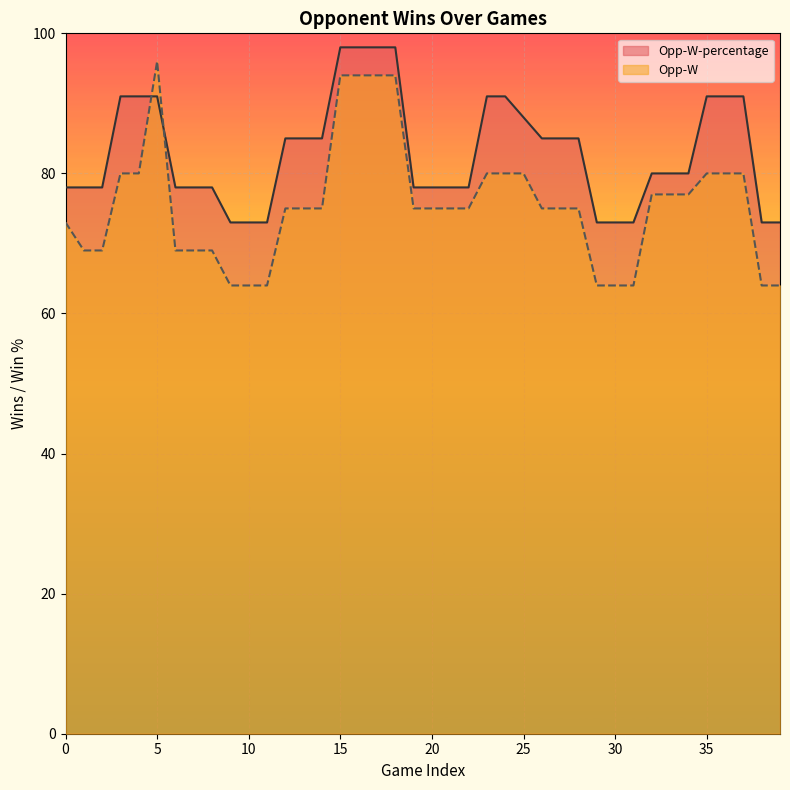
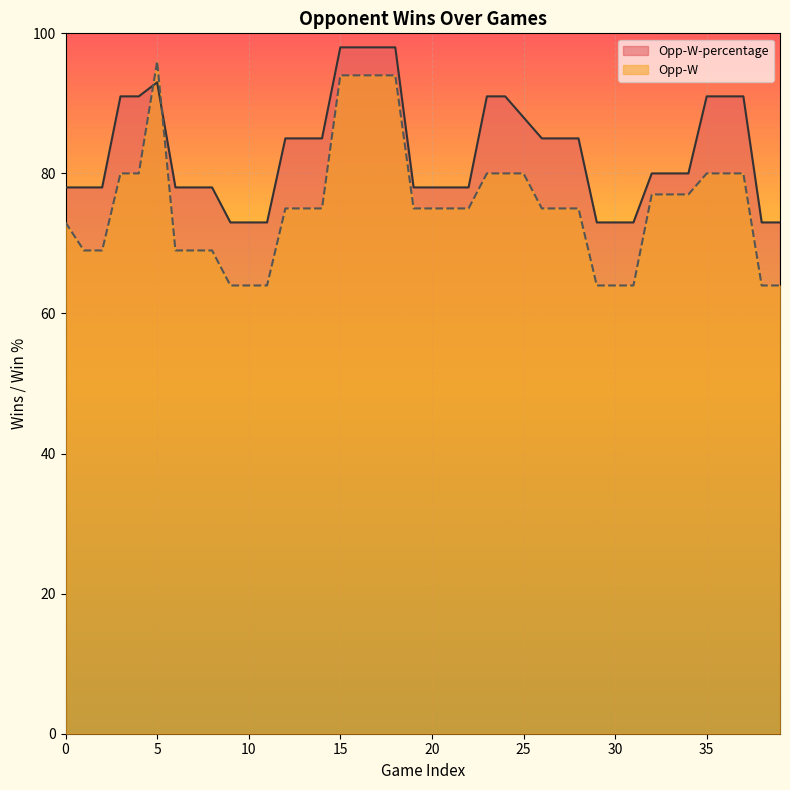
Opp-W-percentage, 5: 91 -> 93
